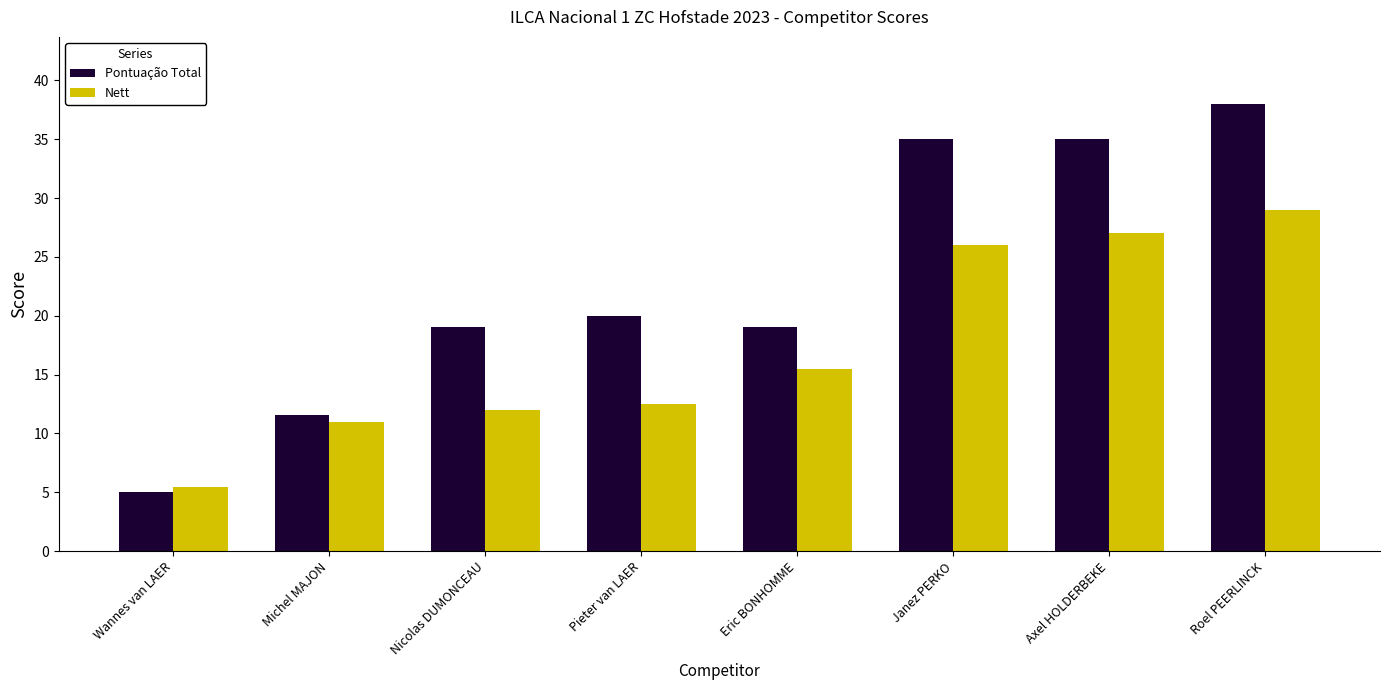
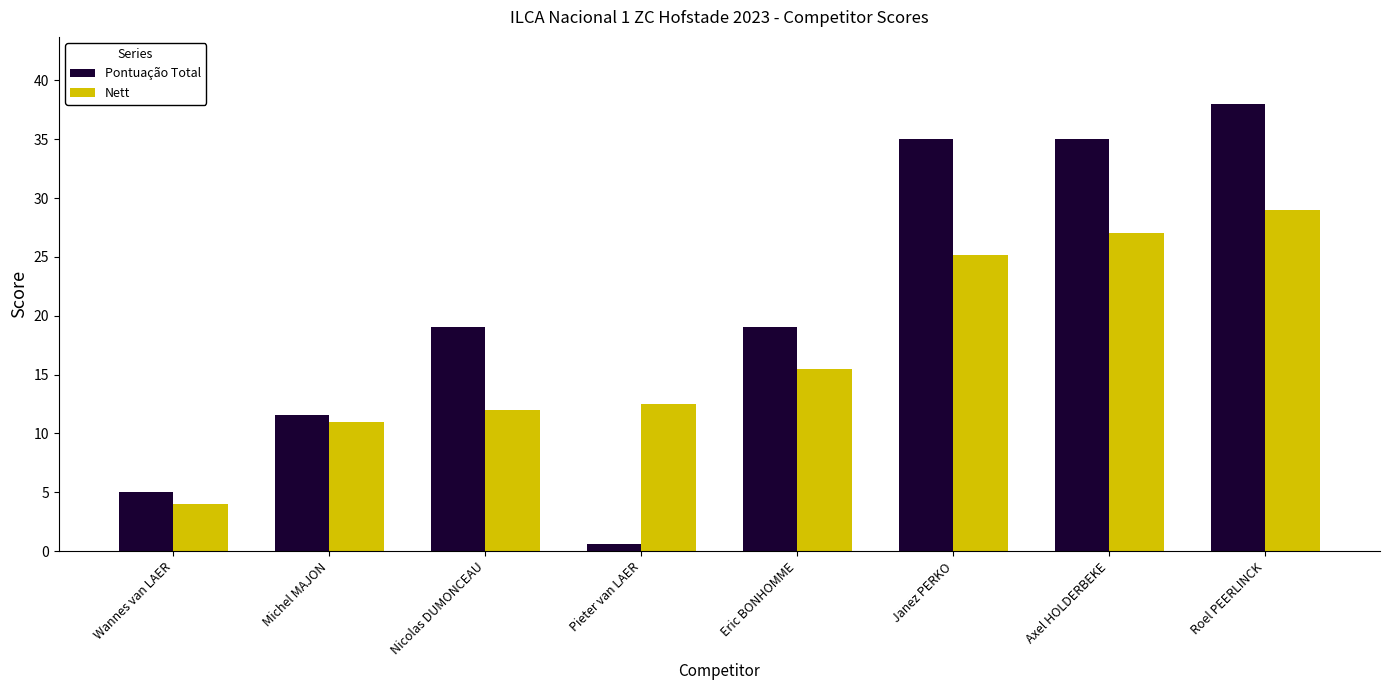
Nett, Wannes van LAER: 5.4 -> 4.0
Pontuação Total, Pieter van LAER: 20.0 -> 0.6
Nett, Janez PERKO: 26.0 -> 25.2
